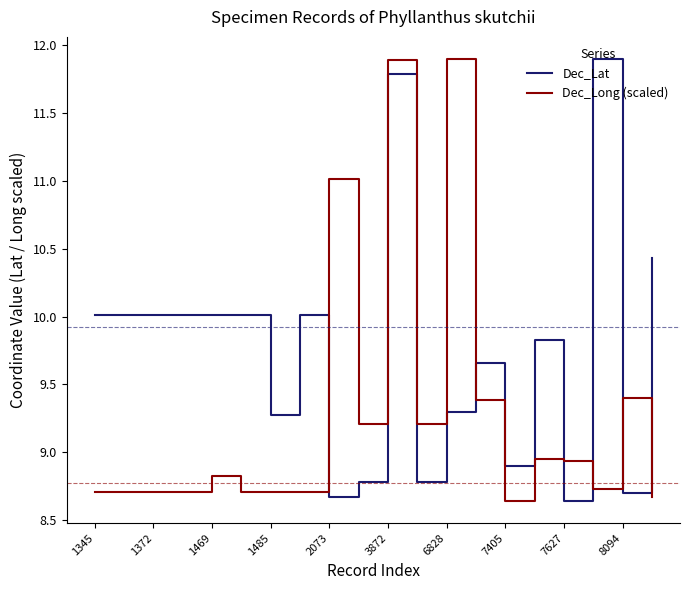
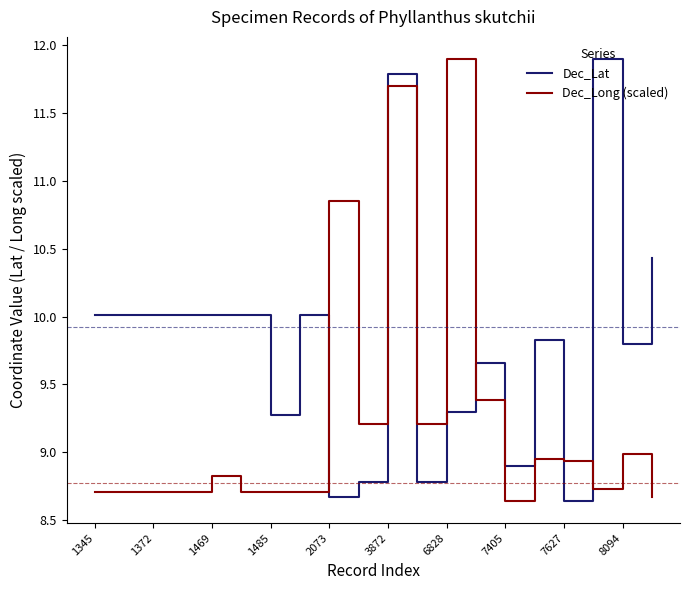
Dec_Long (scaled), 2073: 11.02 -> 10.85
Dec_Long (scaled), 3872: 11.89 -> 11.70
Dec_Lat, 8094: 8.7 -> 9.8
Dec_Long (scaled), 8094: 9.40 -> 8.98
